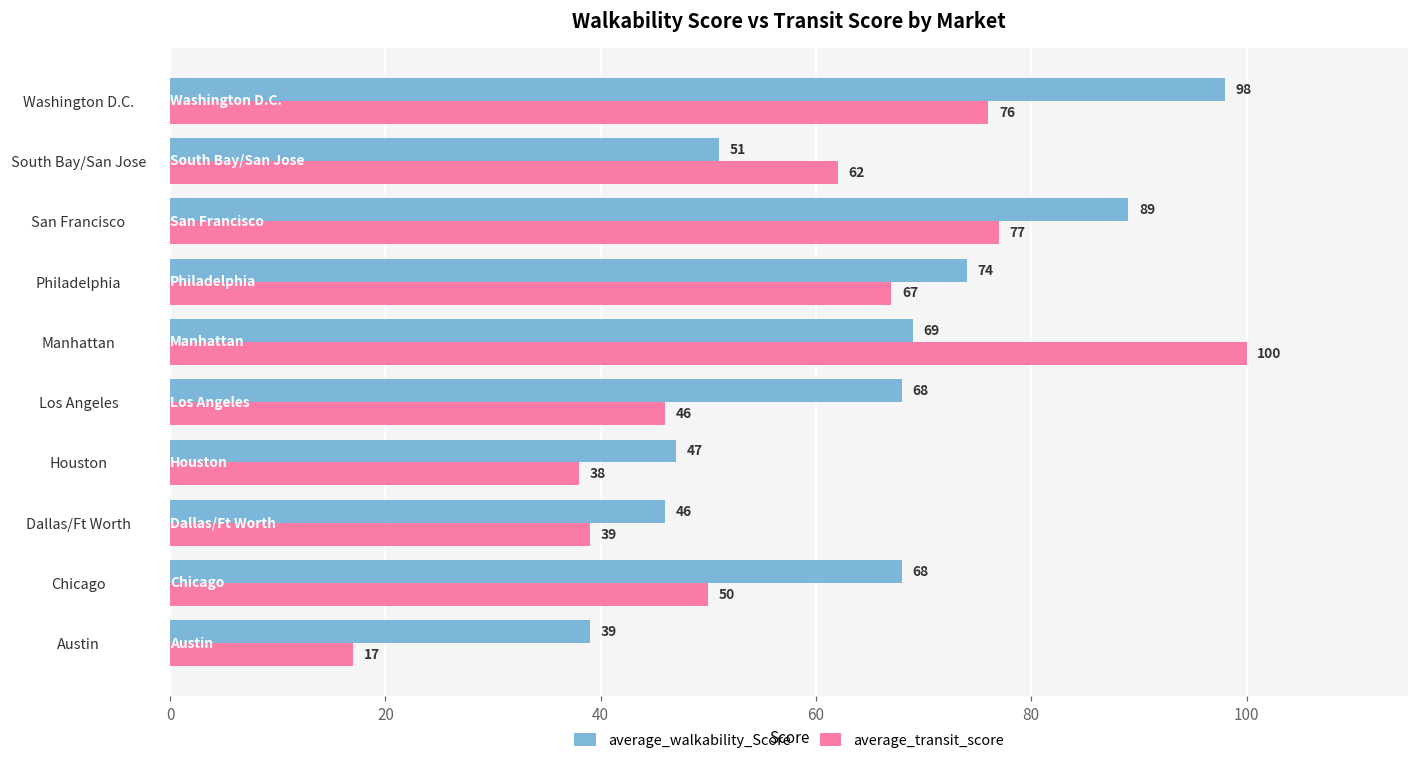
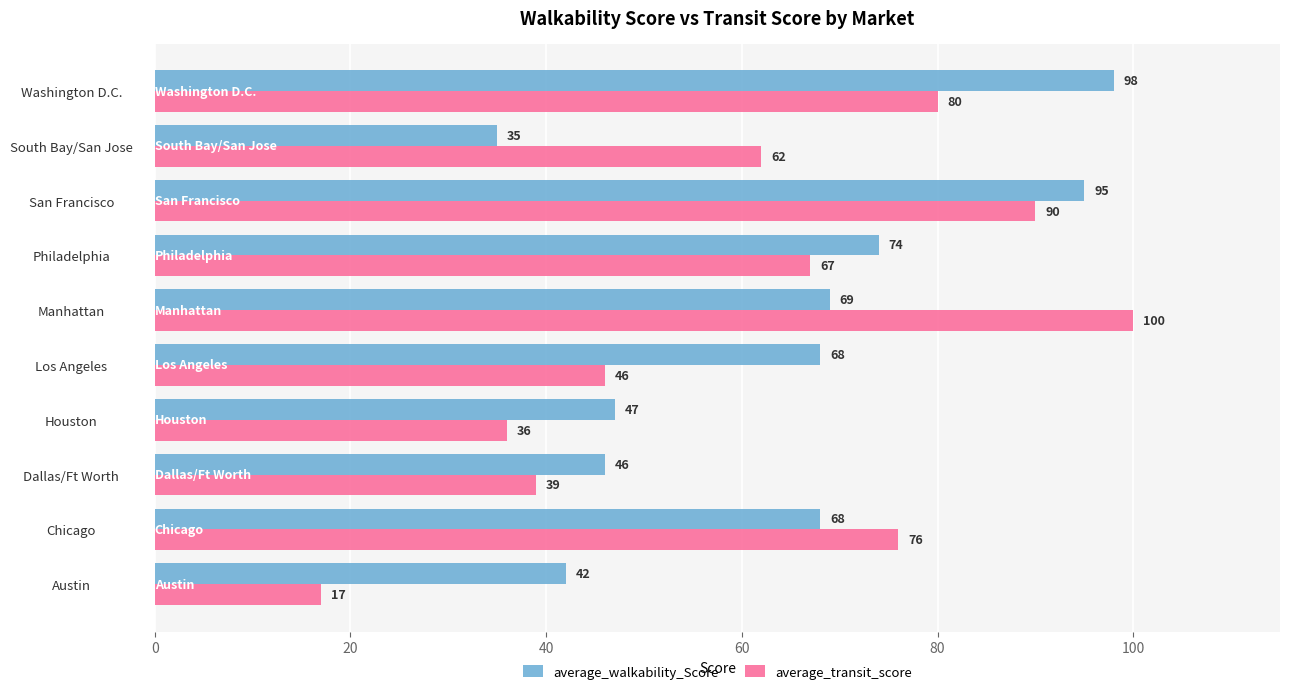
average_transit_score, Washington D.C.: 76 -> 80
average_walkability_Score, South Bay/San Jose: 51 -> 35
average_walkability_Score, San Francisco: 89 -> 95
average_transit_score, San Francisco: 77 -> 90
average_transit_score, Houston: 38 -> 36
average_transit_score, Chicago: 50 -> 76
average_walkability_Score, Austin: 39 -> 42
